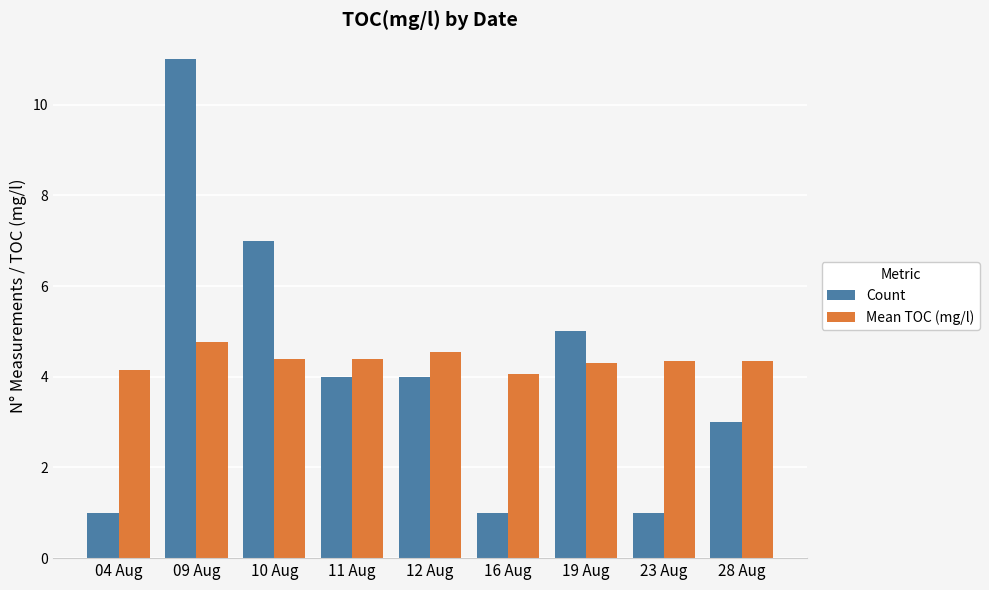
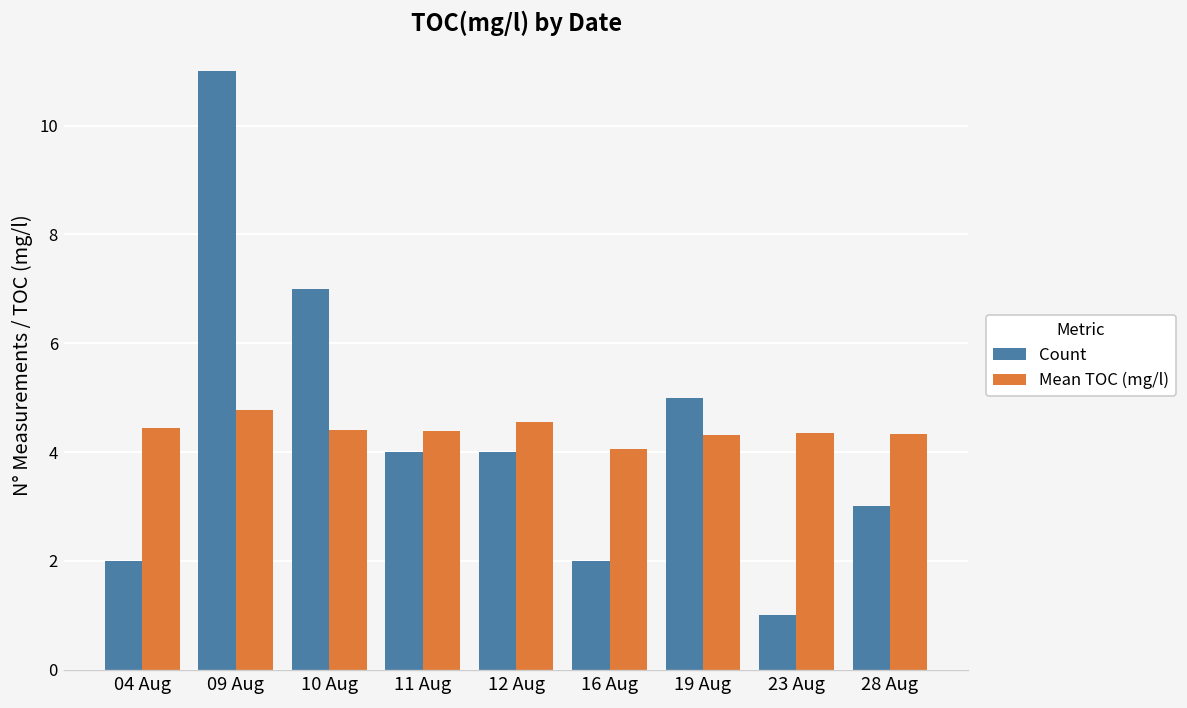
Count, 04 Aug: 1 -> 2
Mean TOC (mg/l), 04 Aug: 4.1 -> 4.4
Count, 16 Aug: 1 -> 2
